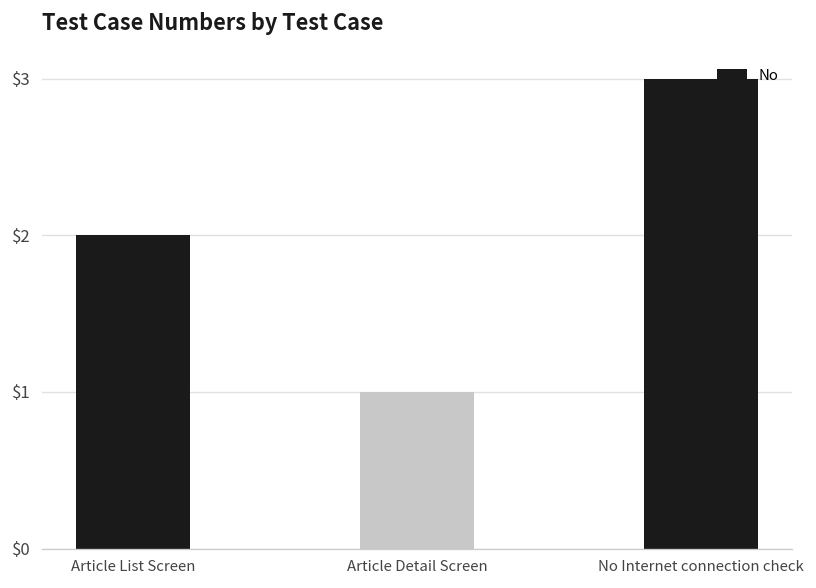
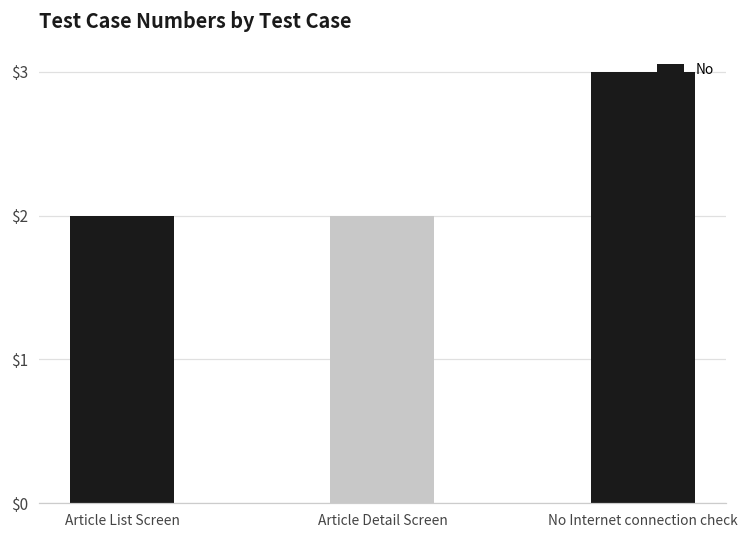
Article Detail Screen: $1 -> $2
